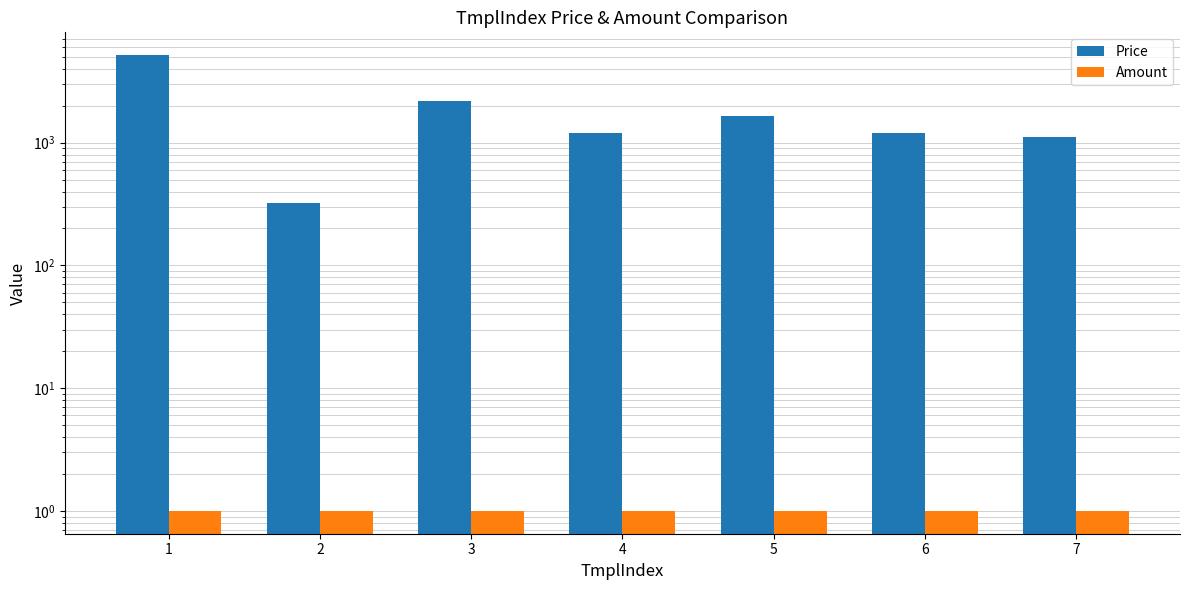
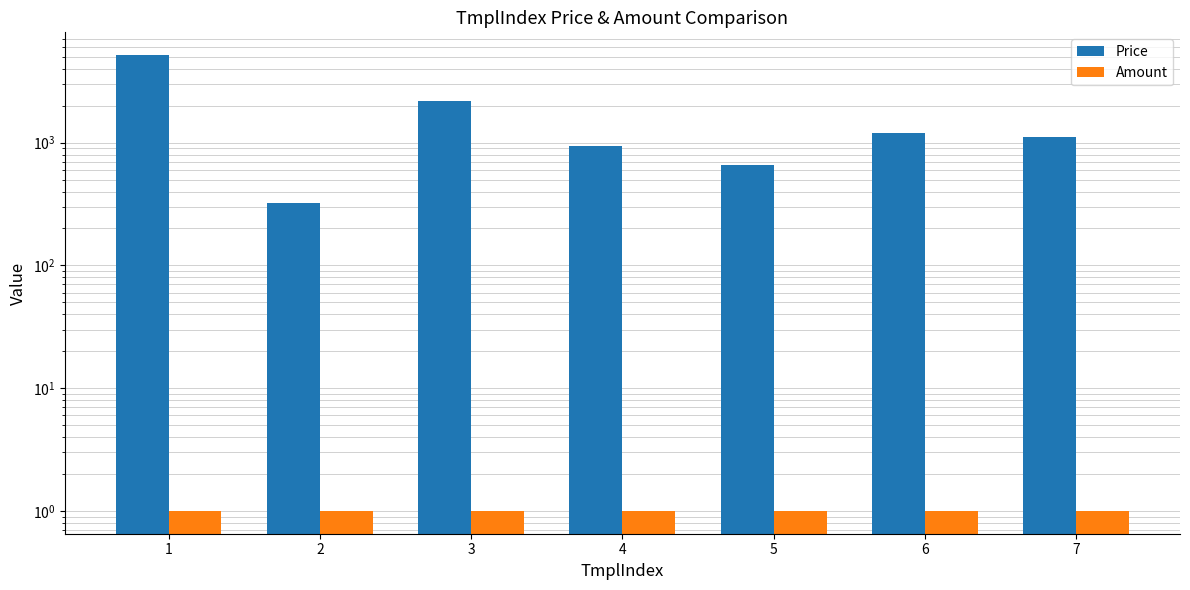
Price, 4: 1200 -> 900
Price, 5: 1700 -> 700
